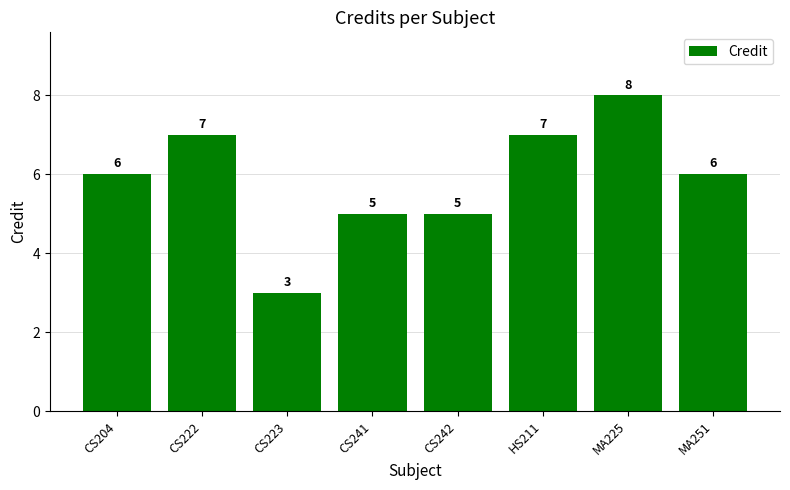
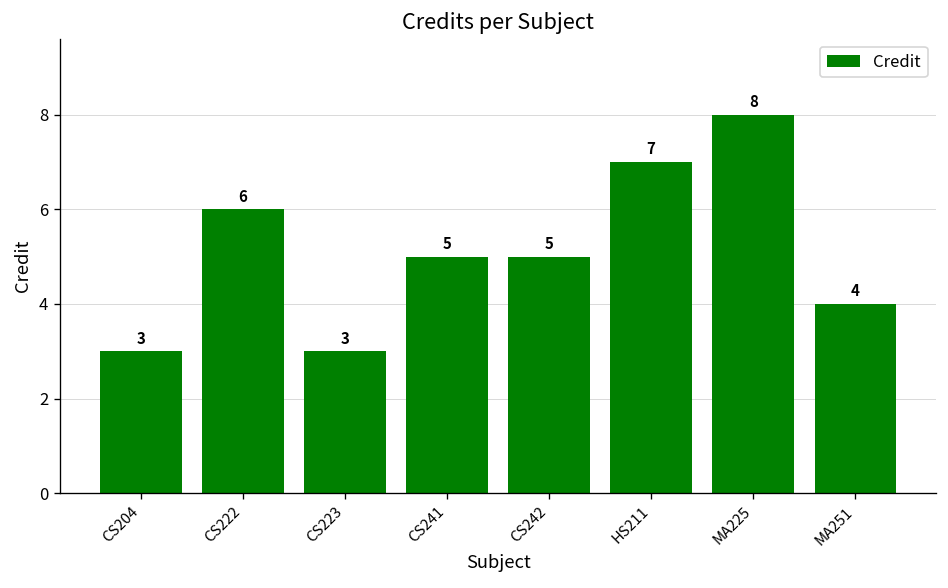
CS204: 6 -> 3
CS222: 7 -> 6
MA251: 6 -> 4
